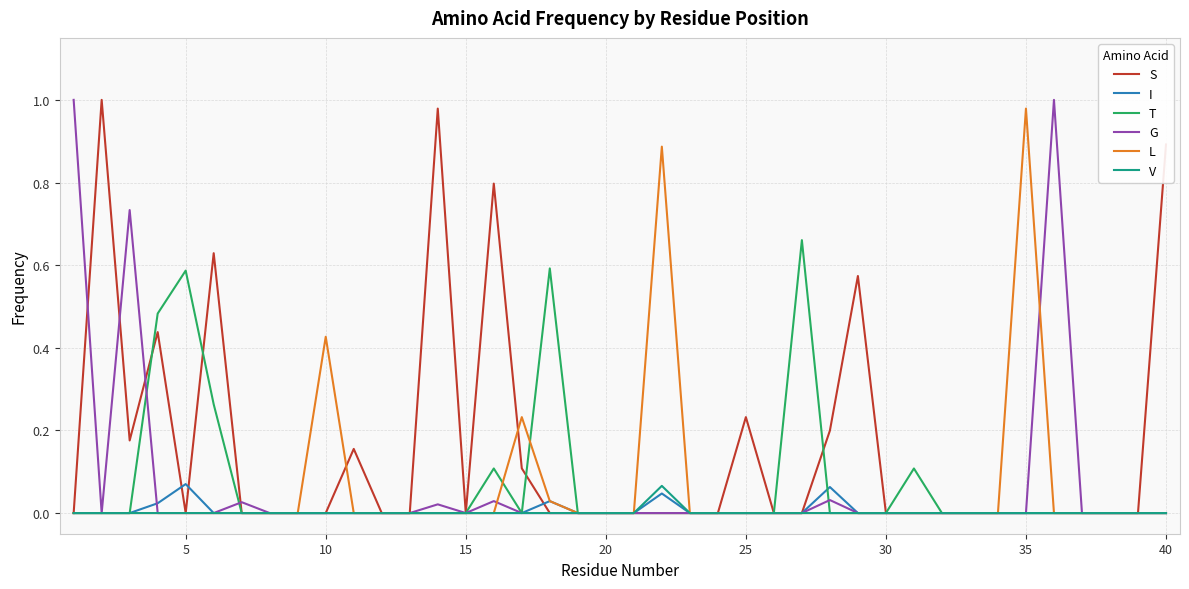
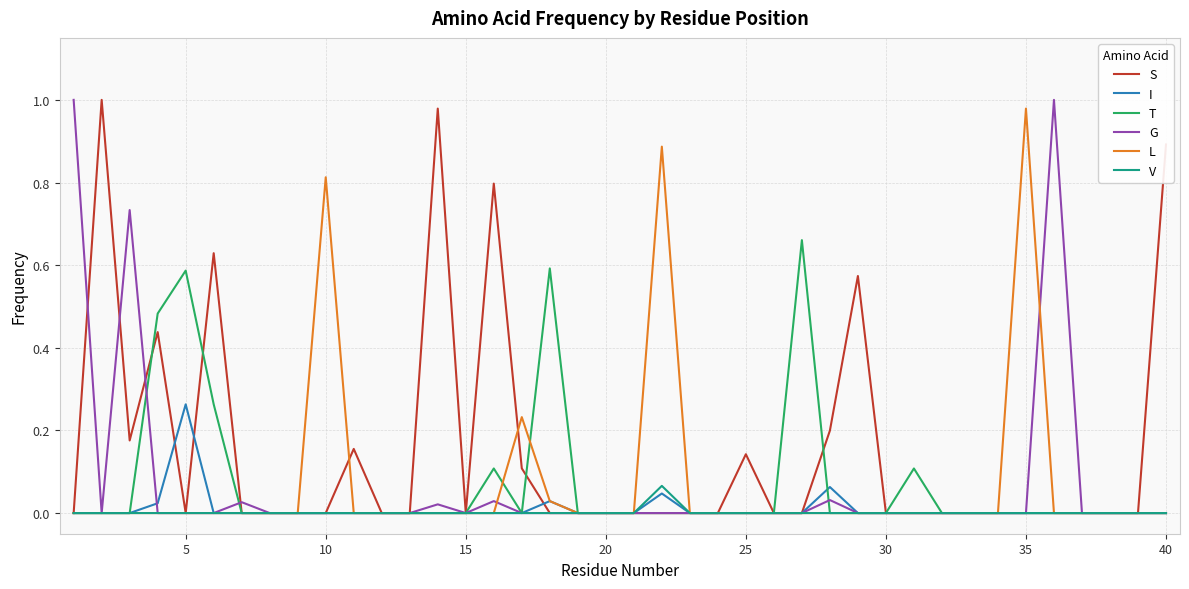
I, 5: 0.07 -> 0.26
L, 10: 0.43 -> 0.81
S, 25: 0.23 -> 0.14
